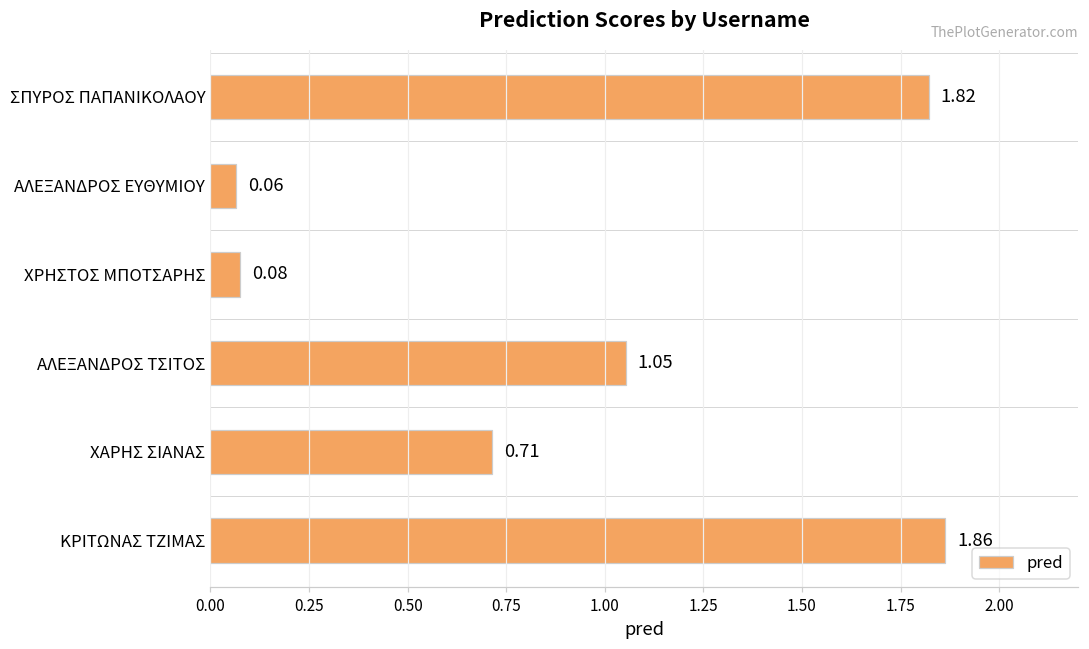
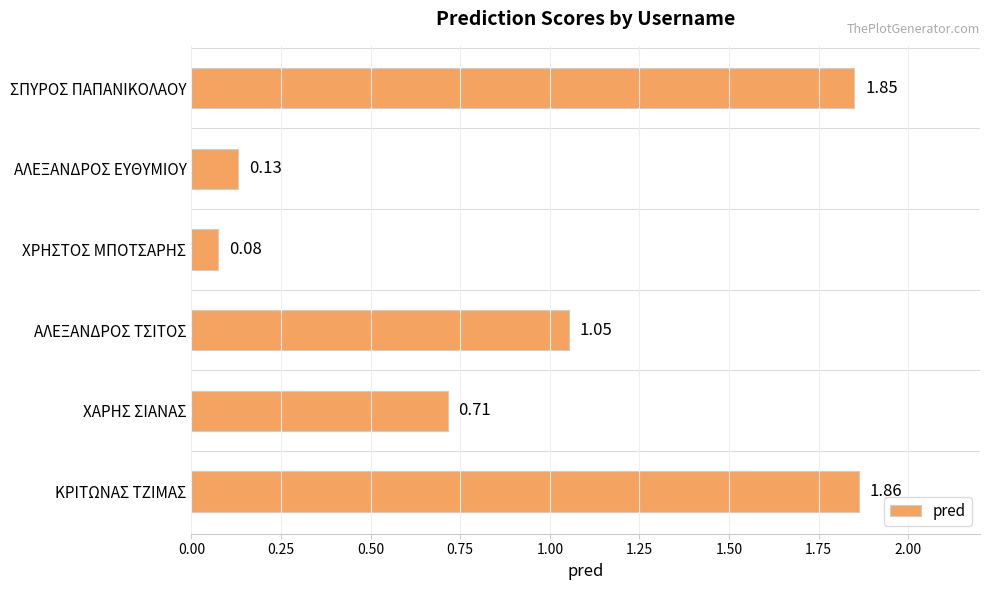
ΣΠΥΡΟΣ ΠΑΠΑΝΙΚΟΛΑΟΥ: 1.82 -> 1.85
ΑΛΕΞΑΝΔΡΟΣ ΕΥΘΥΜΙΟΥ: 0.06 -> 0.13
